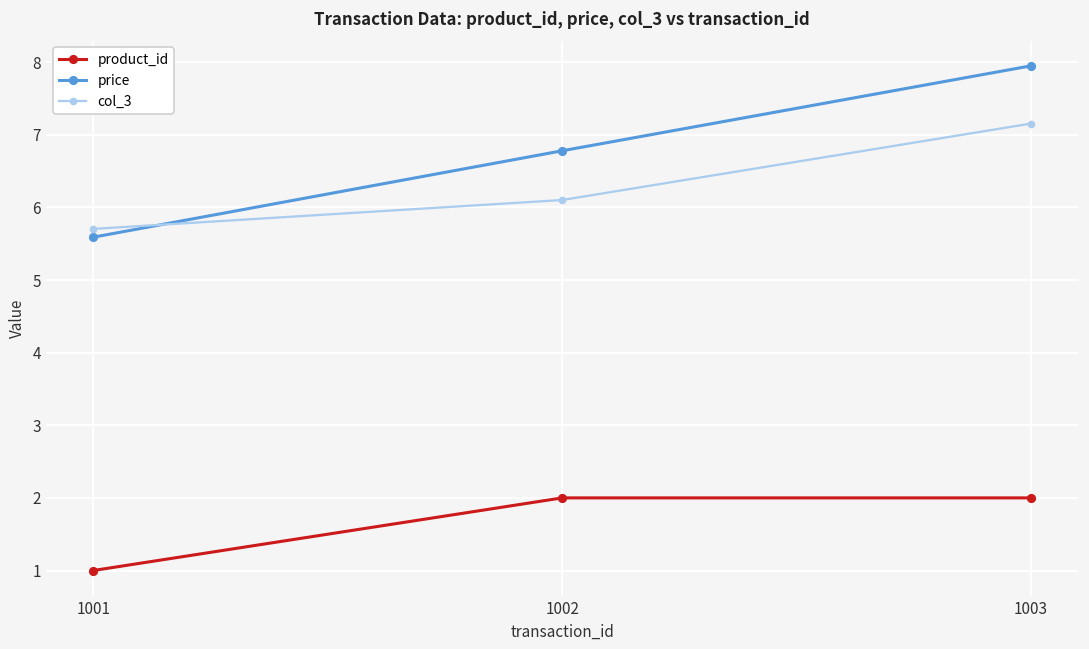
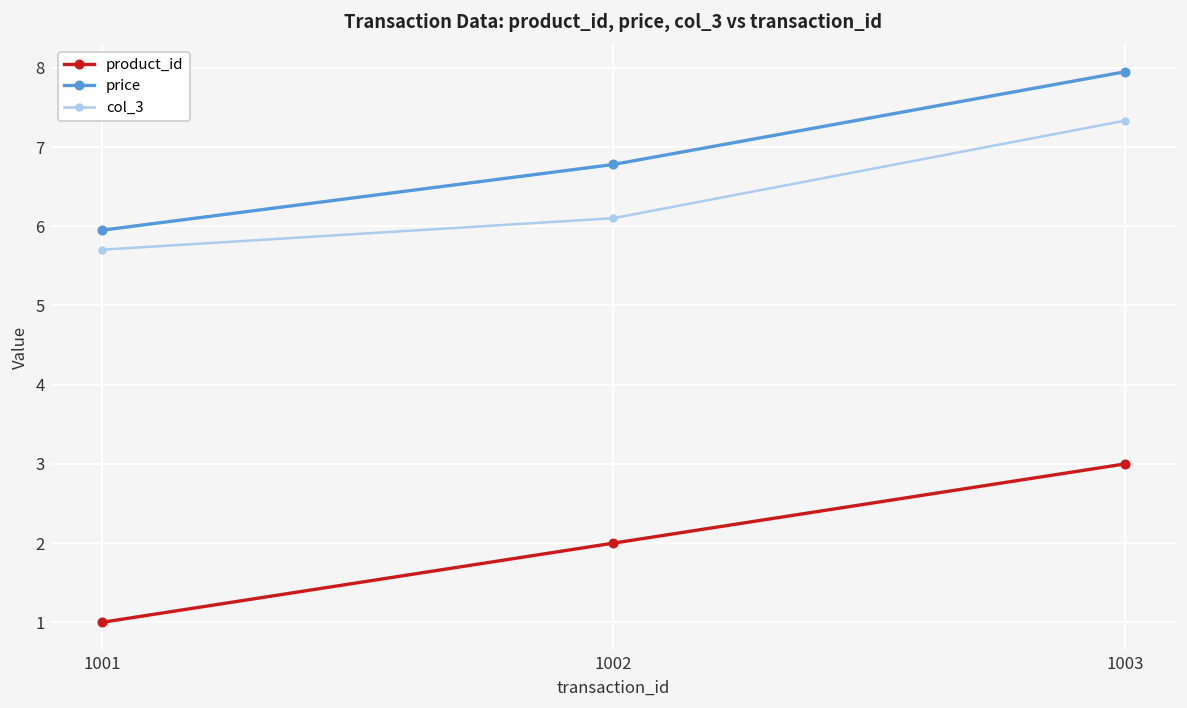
price, 1001: 5.6 -> 6.0
product_id, 1003: 2 -> 3
col_3, 1003: 7.2 -> 7.3
